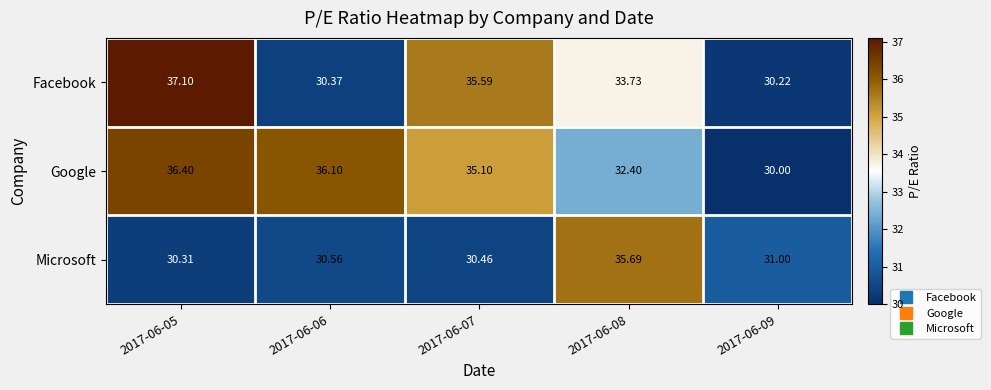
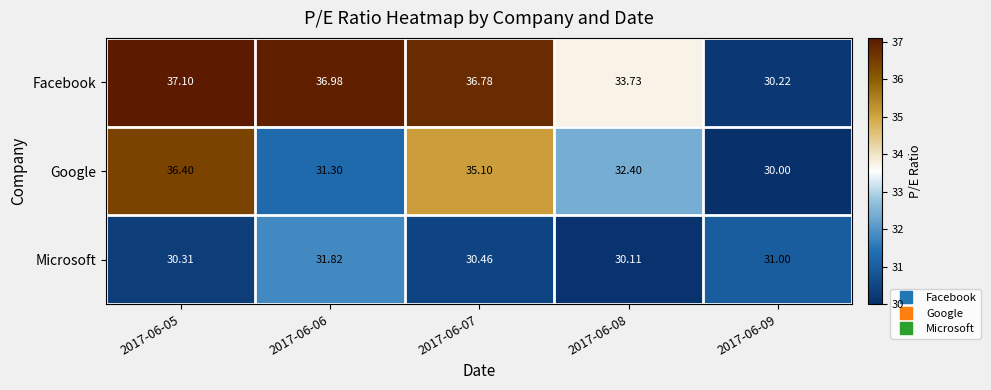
Facebook, 2017-06-06: 30.37 -> 36.98
Facebook, 2017-06-07: 35.59 -> 36.78
Google, 2017-06-06: 36.10 -> 31.30
Microsoft, 2017-06-06: 30.56 -> 31.82
Microsoft, 2017-06-08: 35.69 -> 30.11
